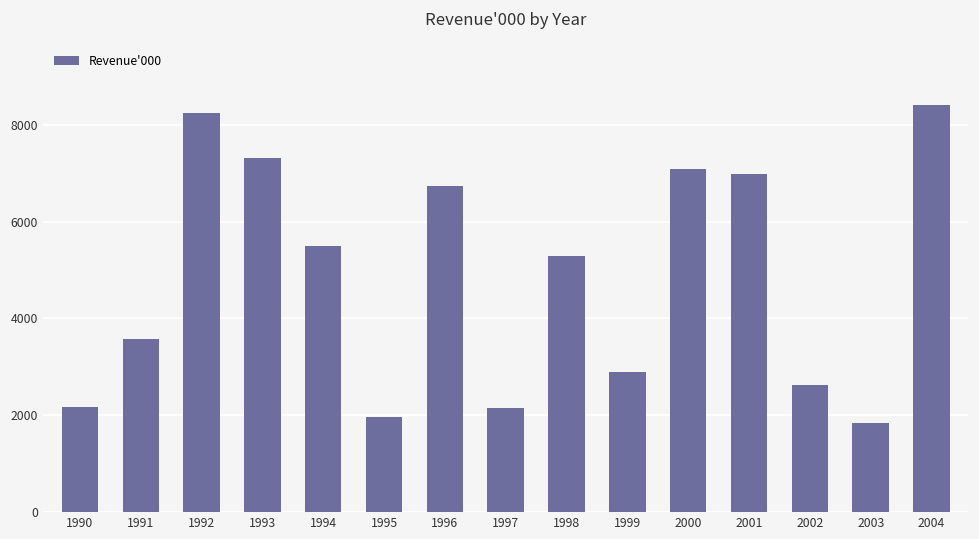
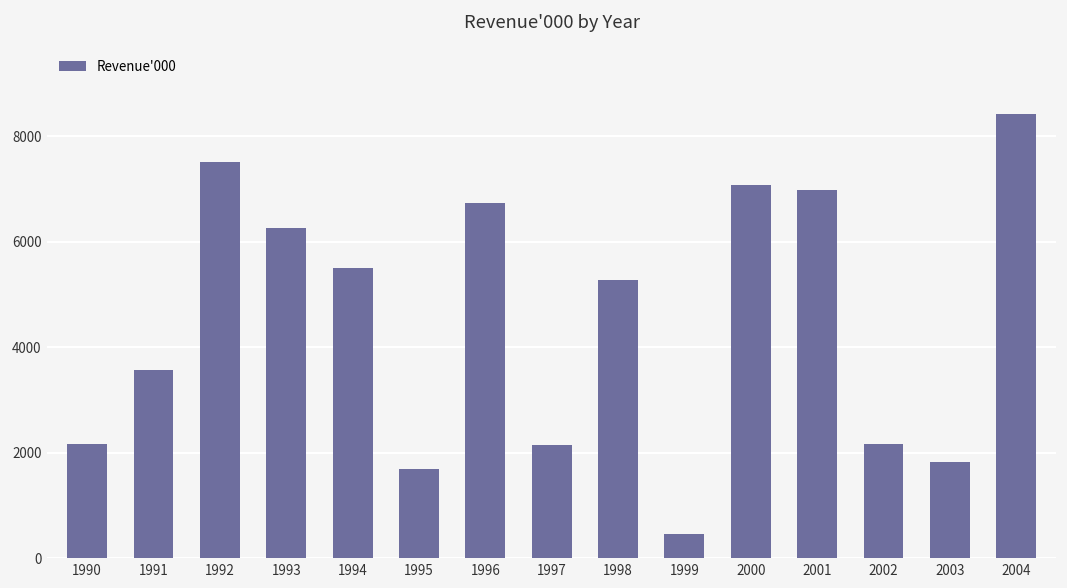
1992: 8200 -> 7500
1993: 7300 -> 6300
1995: 2000 -> 1700
1999: 2900 -> 500
2002: 2600 -> 2200
